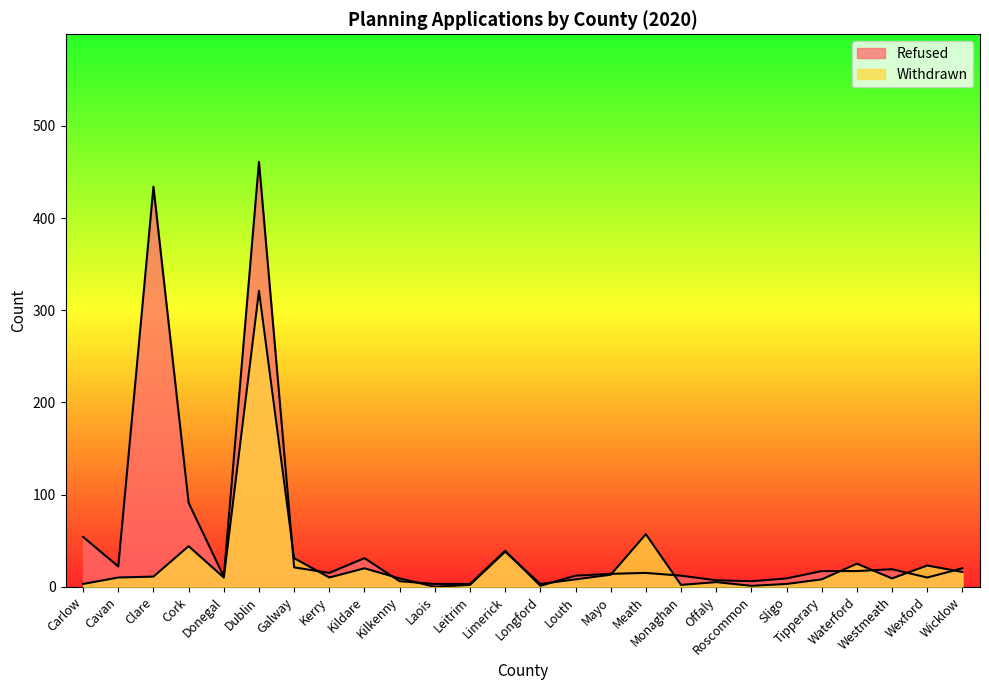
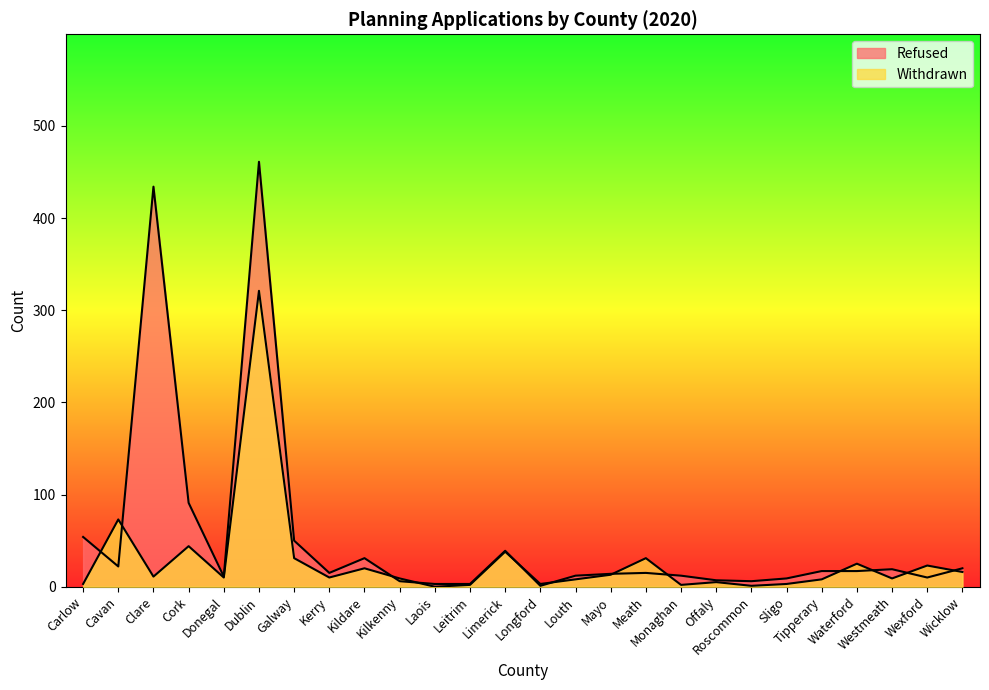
Withdrawn, Cavan: 10 -> 70
Refused, Galway: 20 -> 50
Withdrawn, Meath: 60 -> 30
